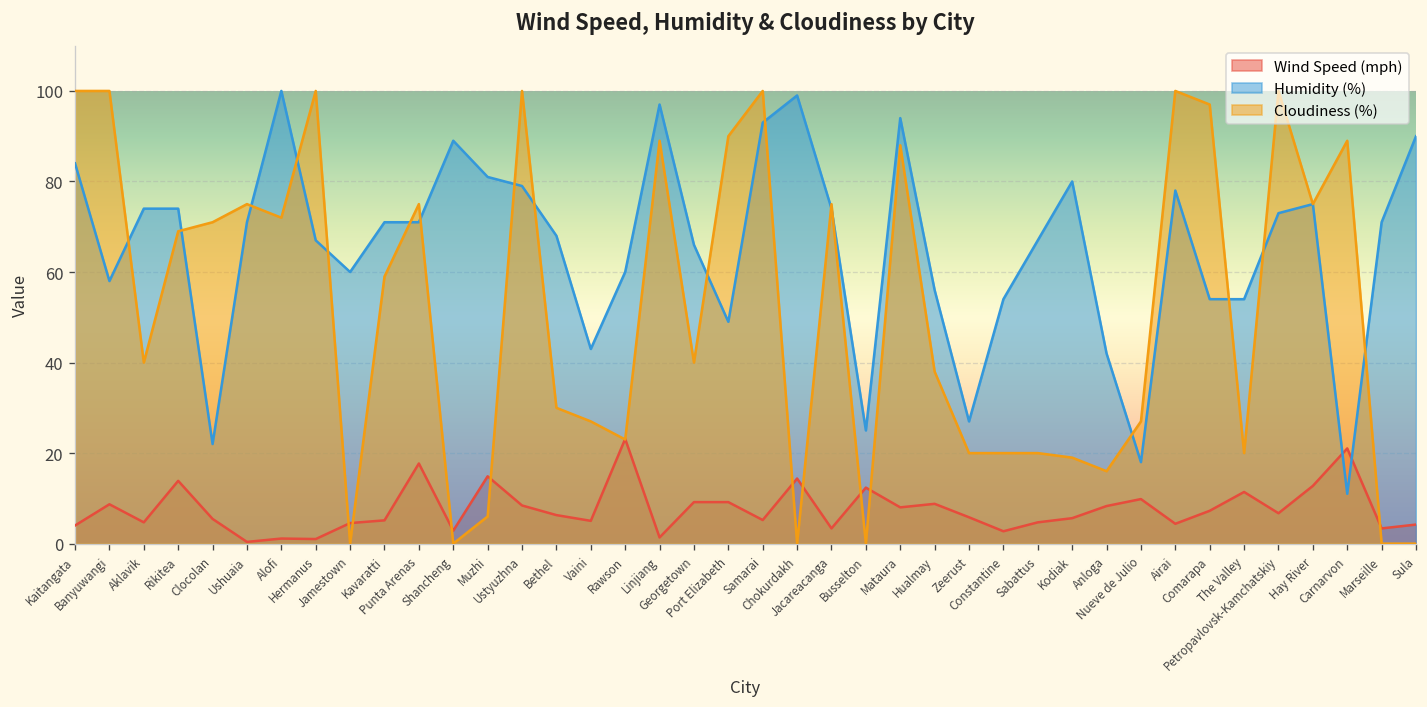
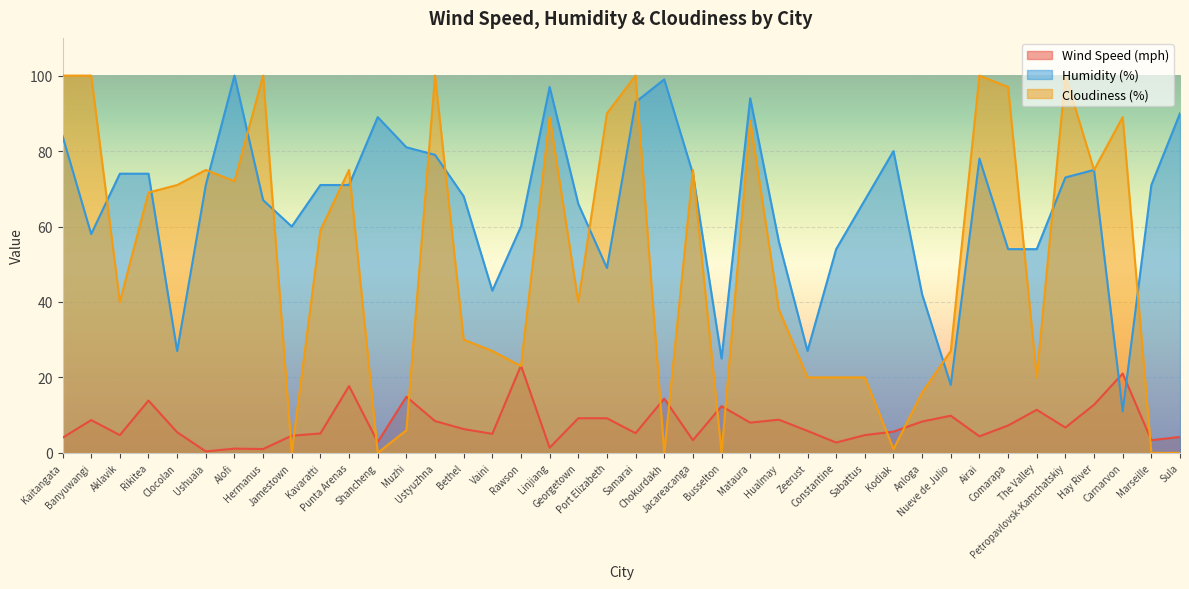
Humidity (%), Clocolan: 22 -> 27
Cloudiness (%), Kodiak: 19 -> 1
